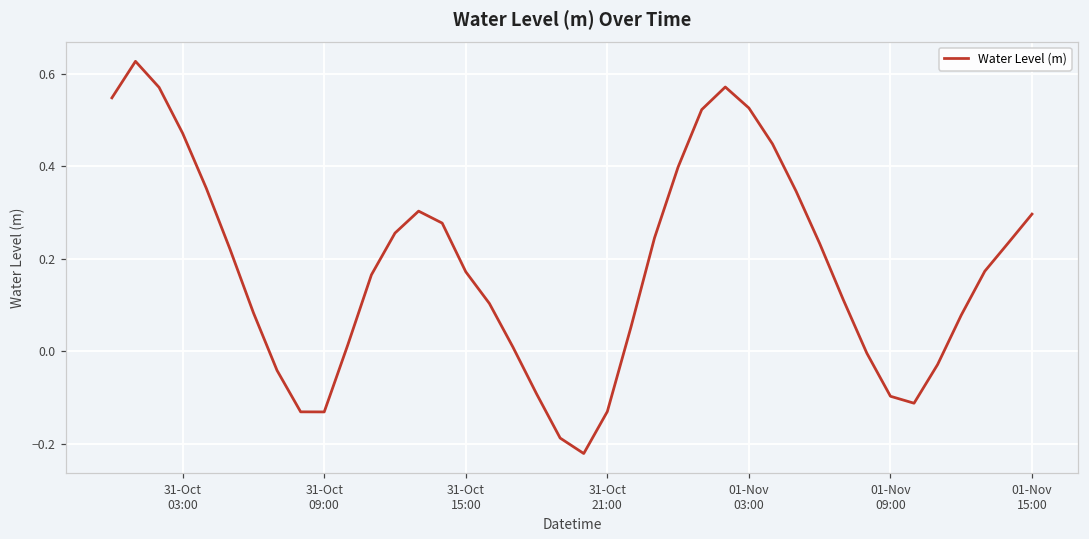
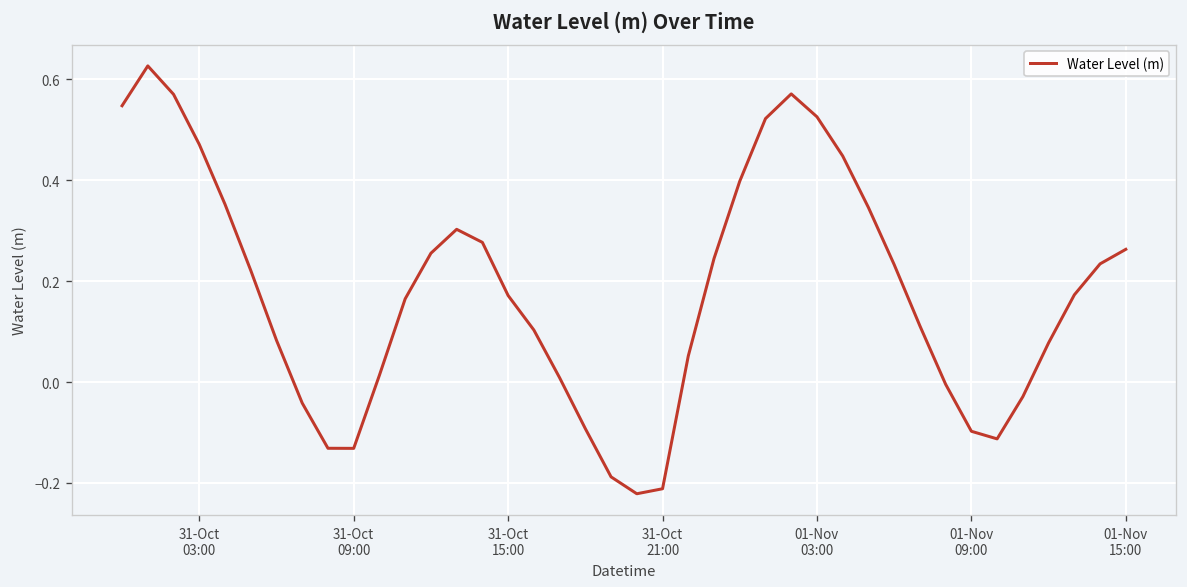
31-Oct 21:00: -0.13 -> -0.21
01-Nov 15:00: 0.30 -> 0.26
